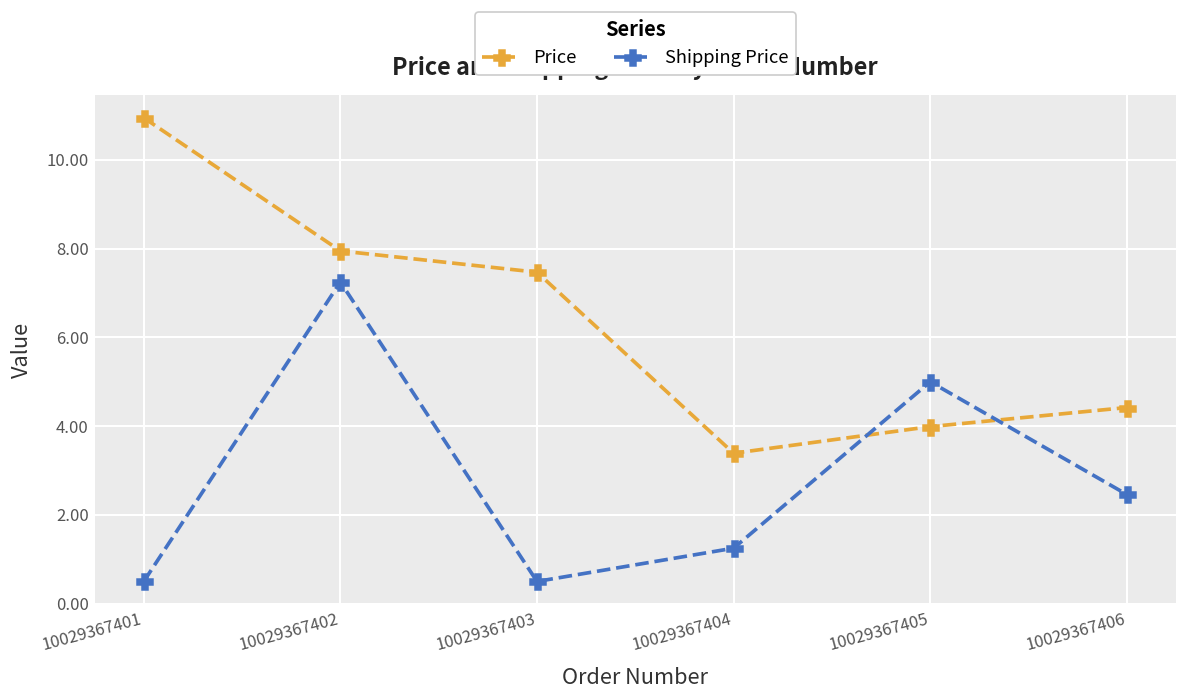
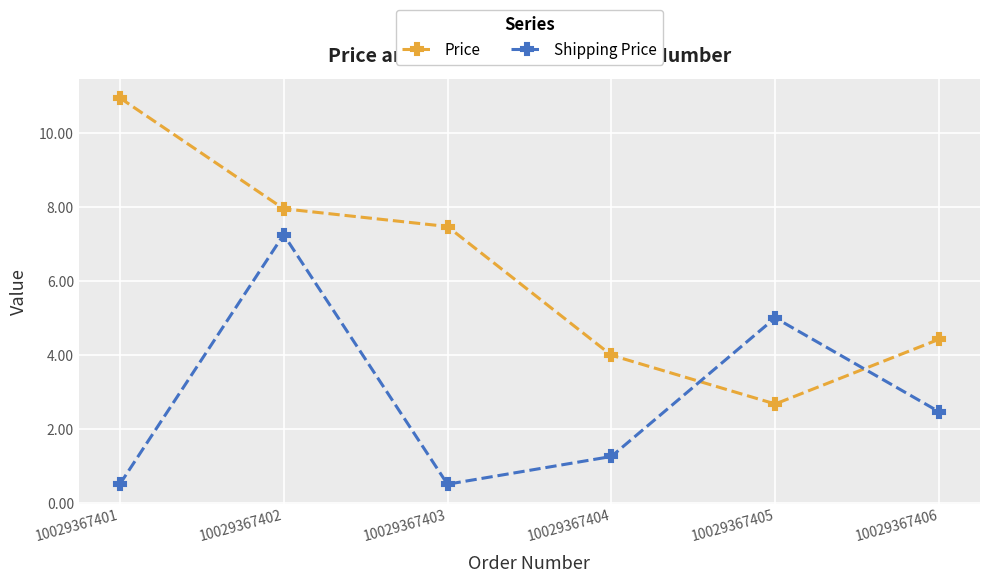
Price, 10029367404: 3.4 -> 4.0
Price, 10029367405: 4.0 -> 2.7
